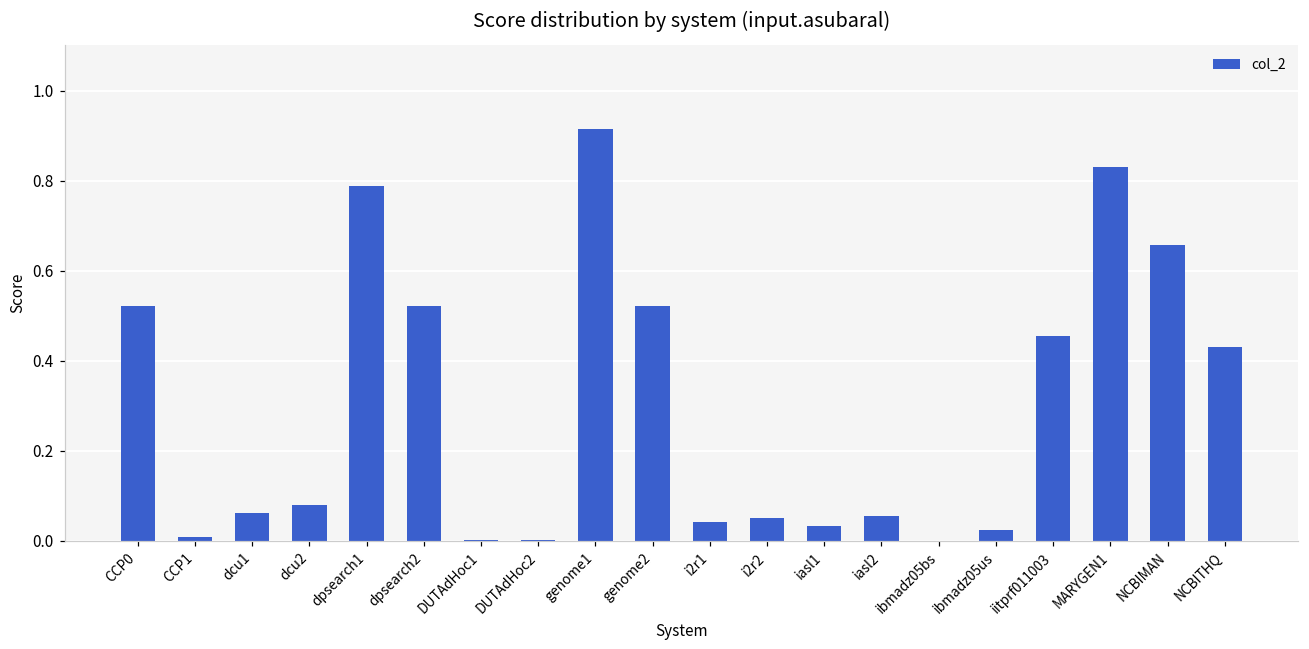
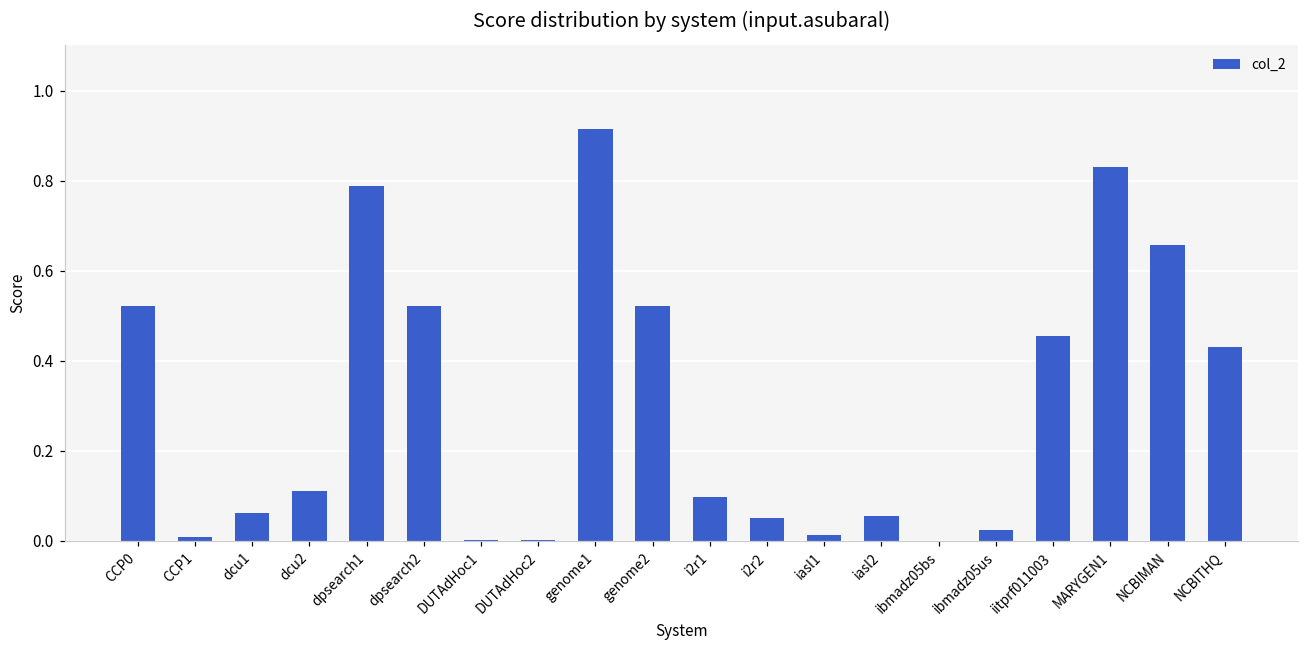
dcu2: 0.08 -> 0.11
i2r1: 0.04 -> 0.10
iasl1: 0.03 -> 0.01
